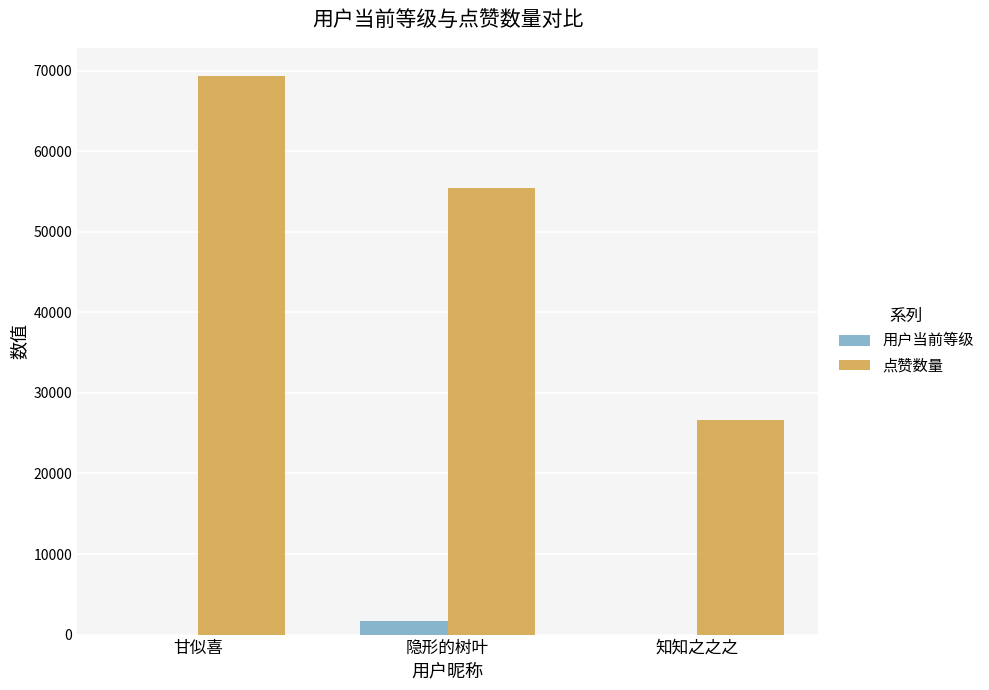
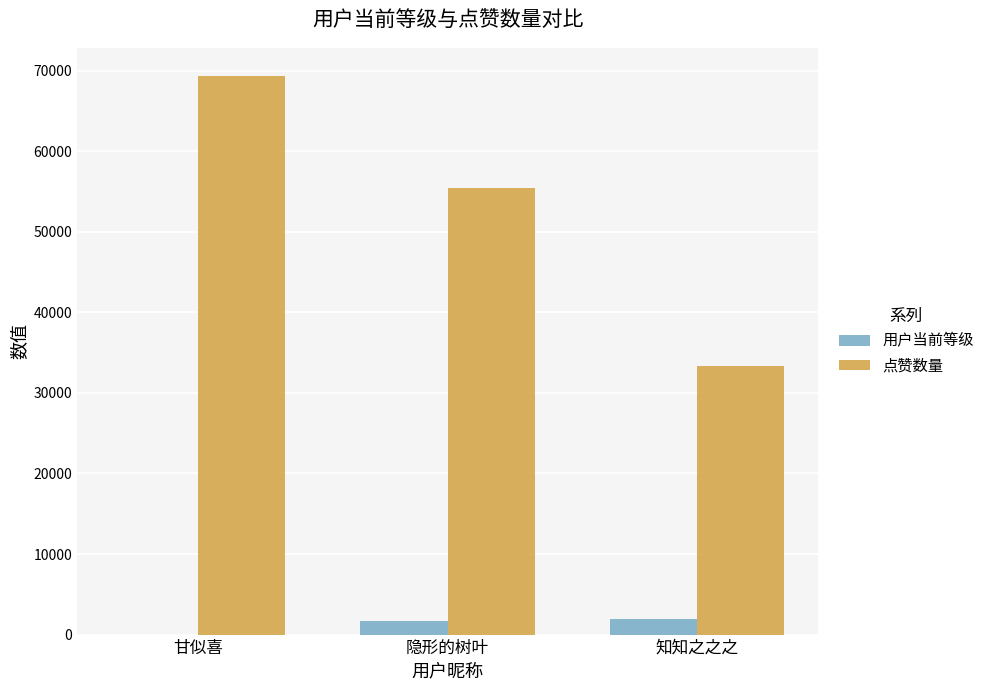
用户当前等级, 知知之之之: 0 -> 2000
点赞数量, 知知之之之: 27000 -> 33000
